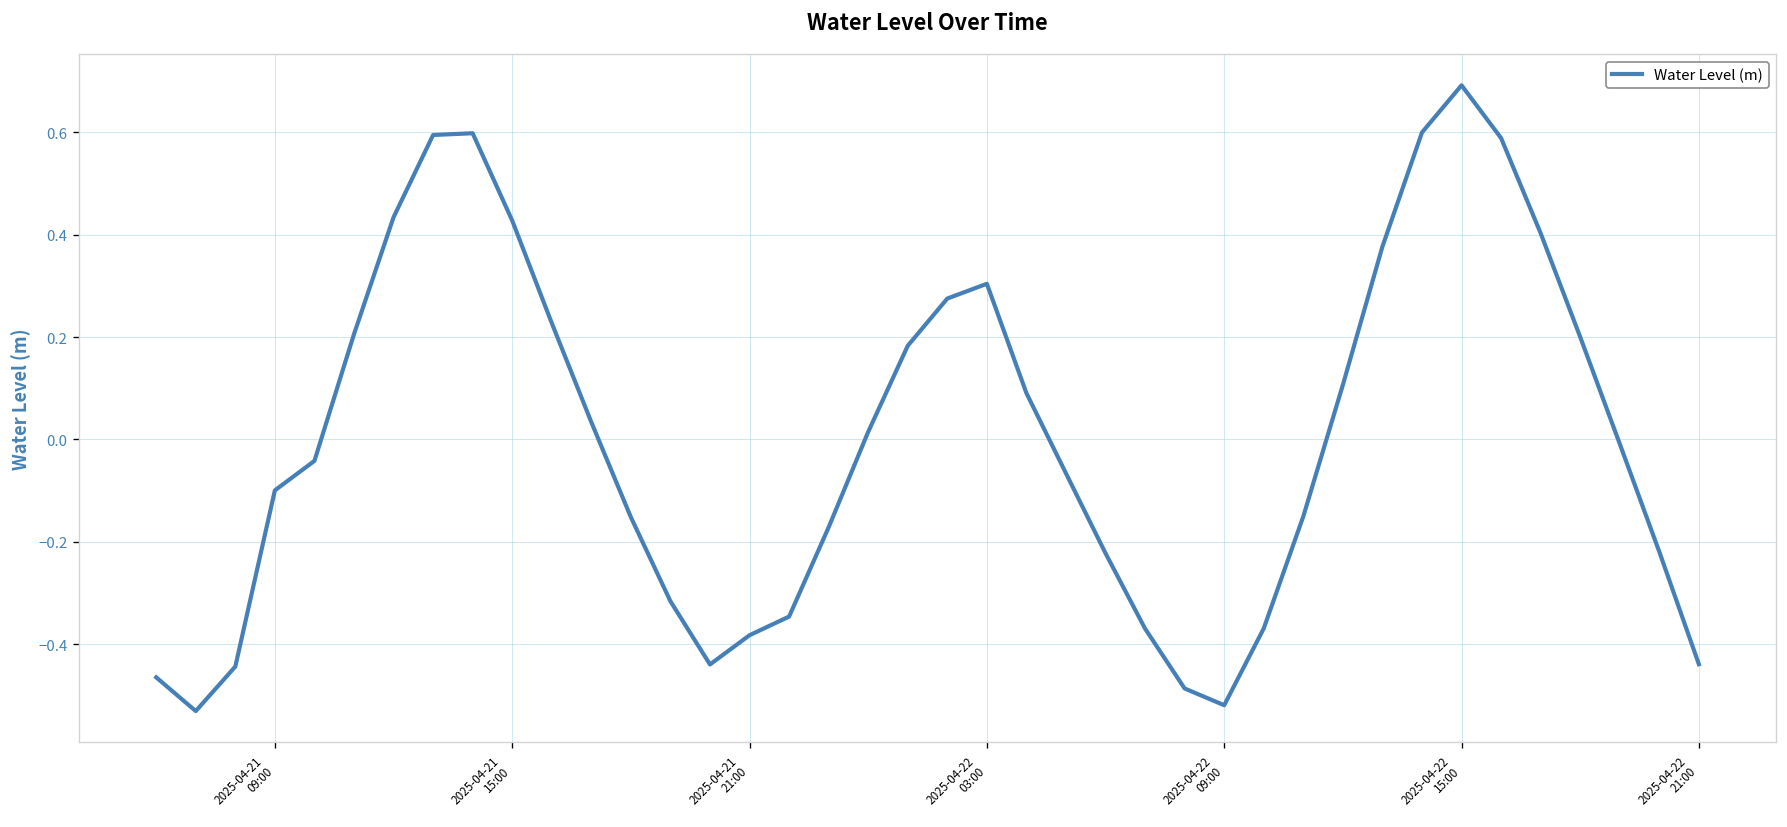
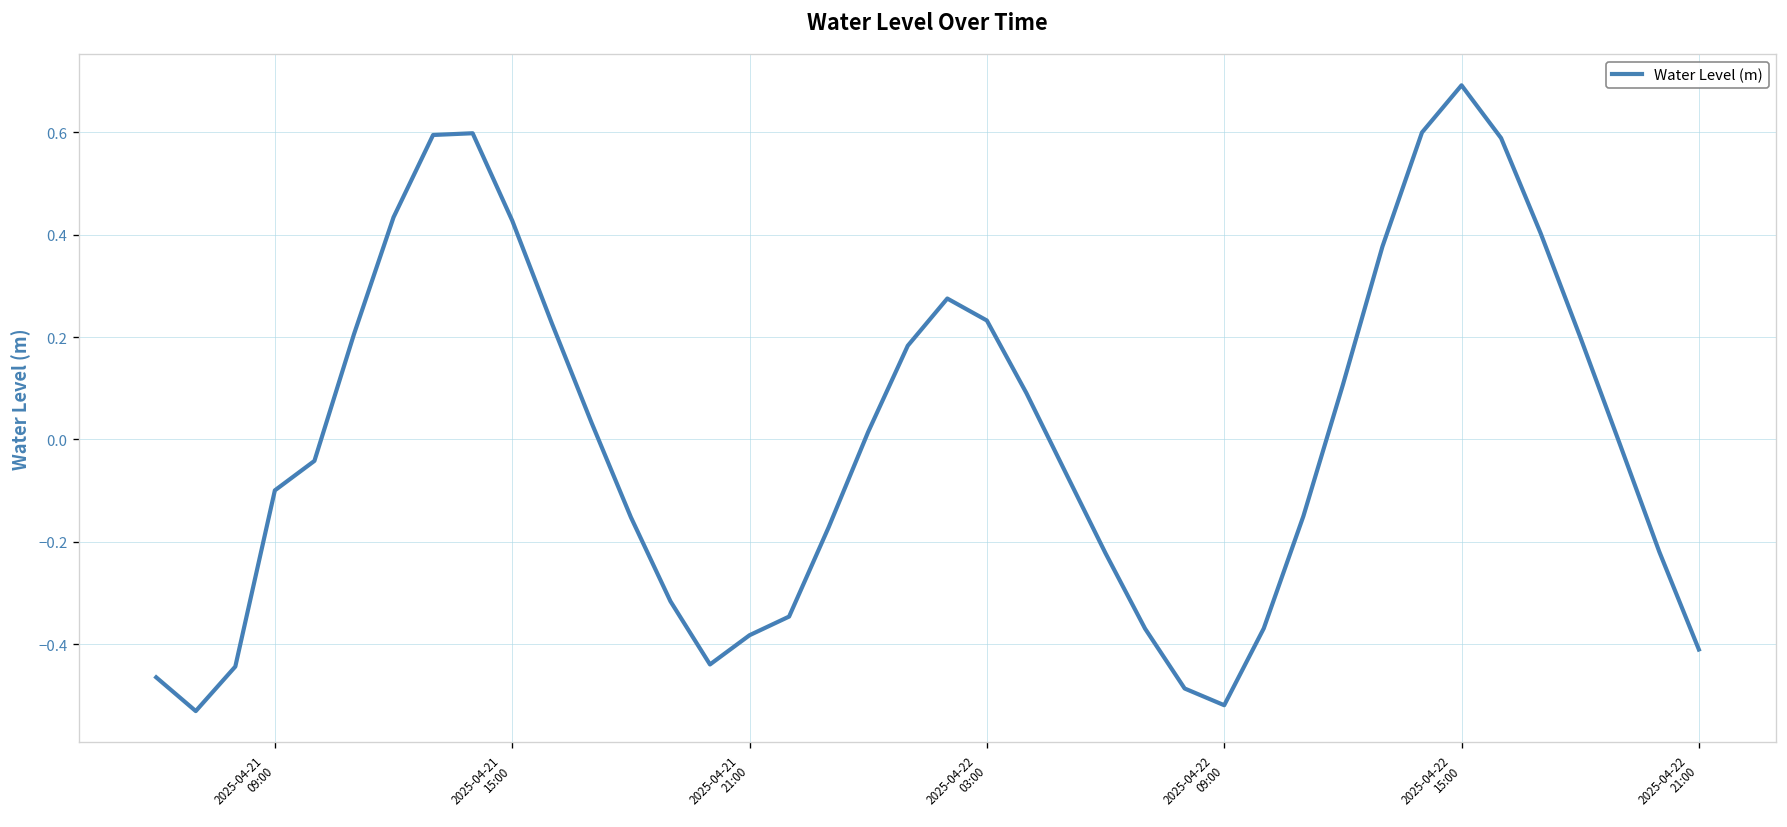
2025-04-22 03:00: 0.30 -> 0.23
2025-04-22 21:00: -0.44 -> -0.41
